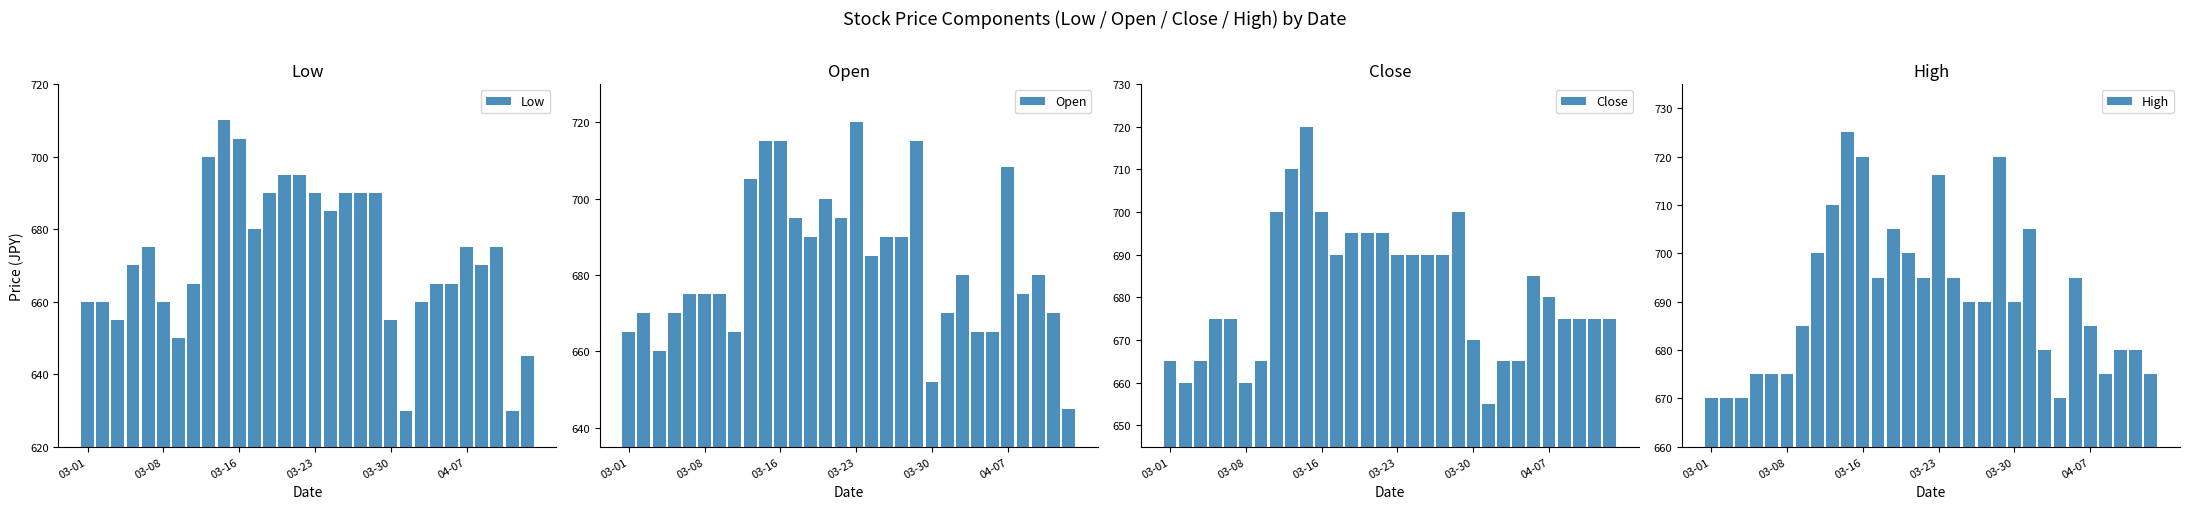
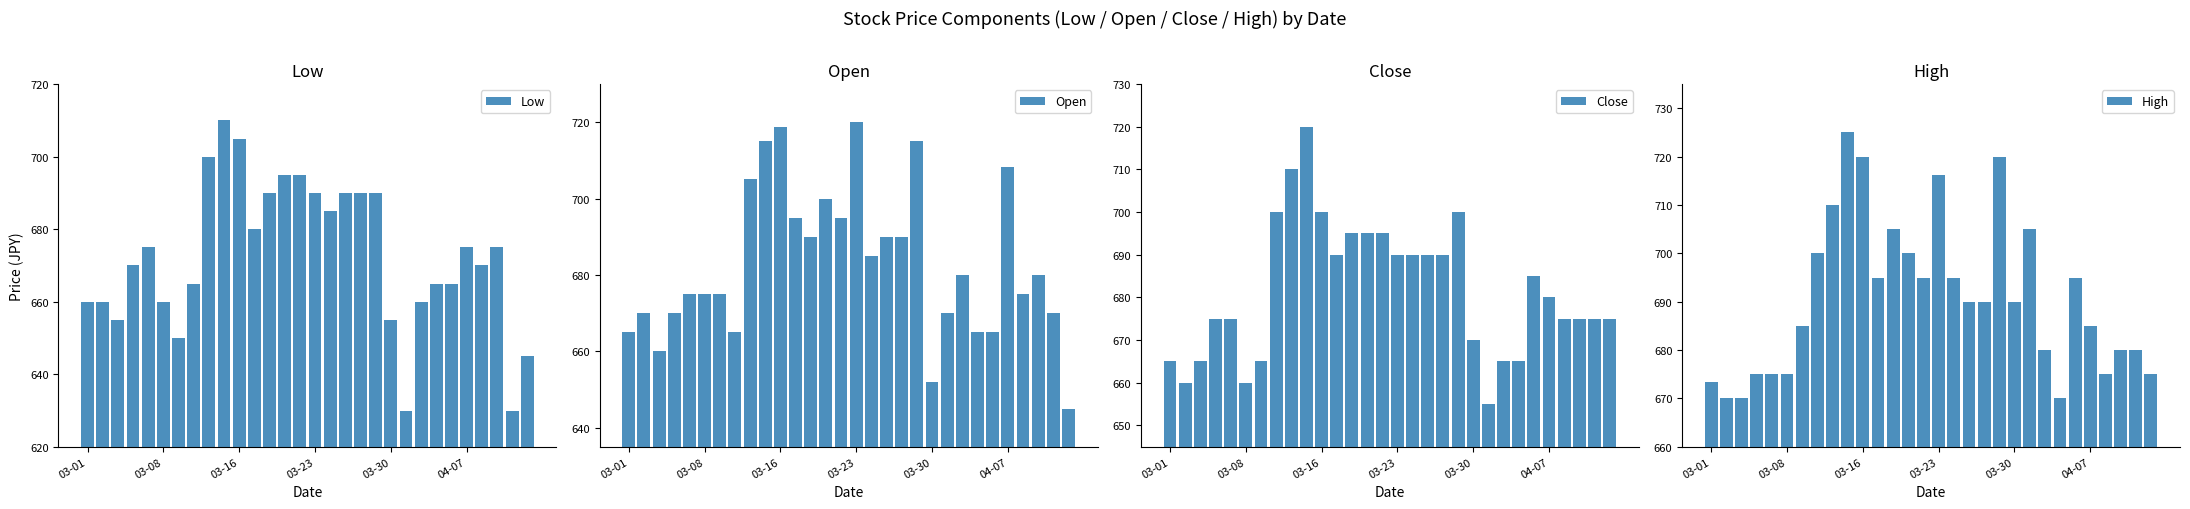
Open, 03-16: 715 -> 719
High, 03-01: 670 -> 674
